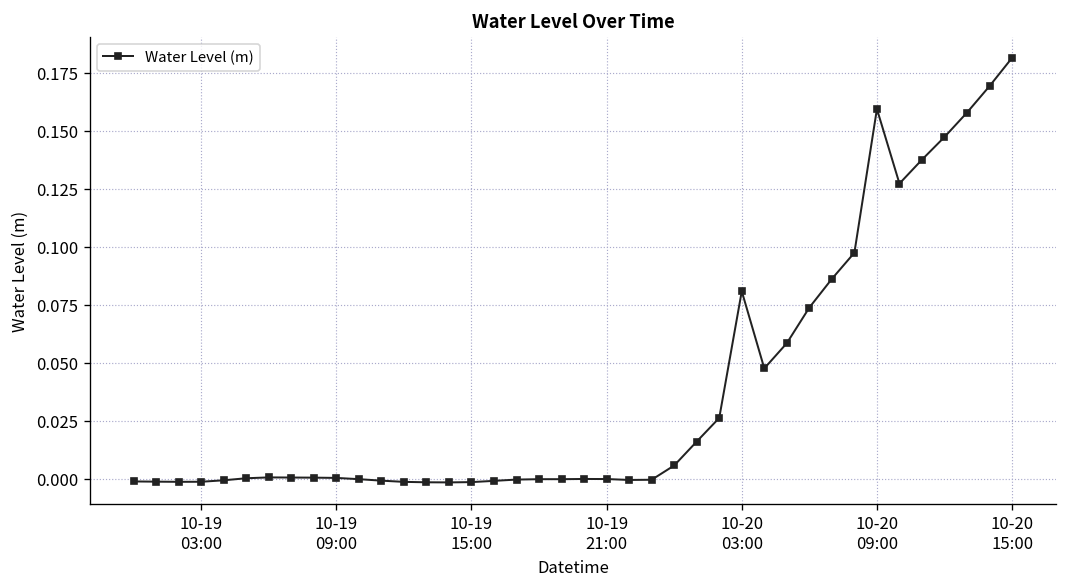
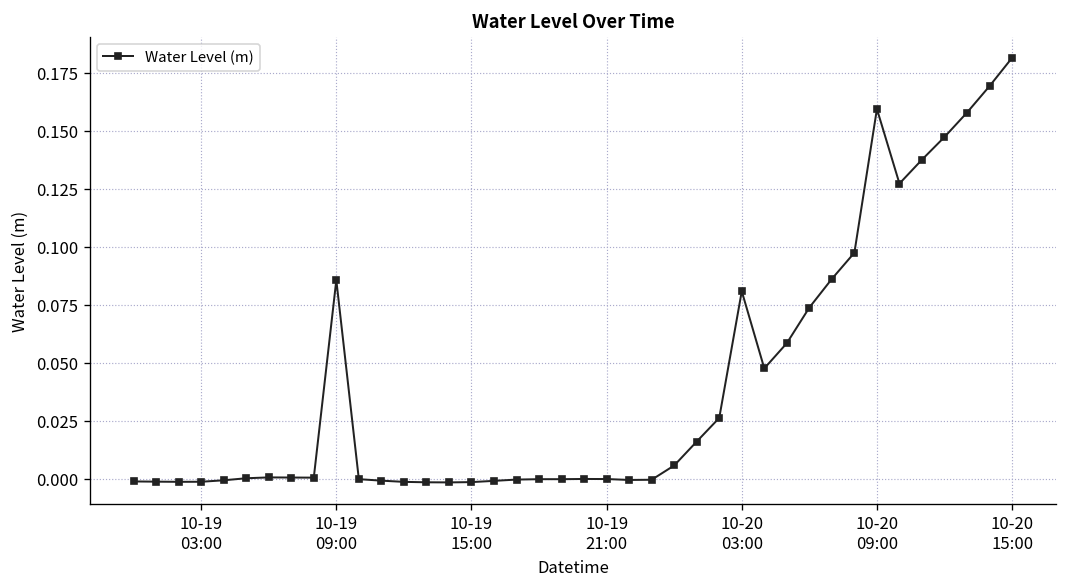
10-19 09:00: 0.000 -> 0.086
